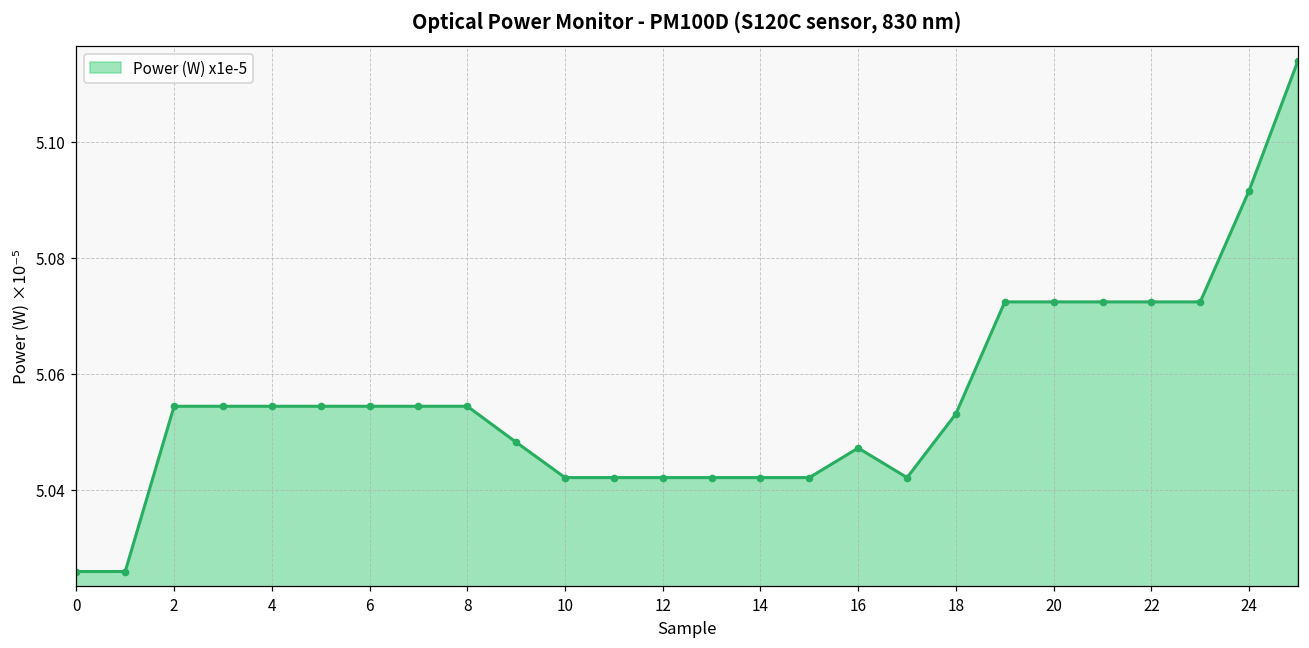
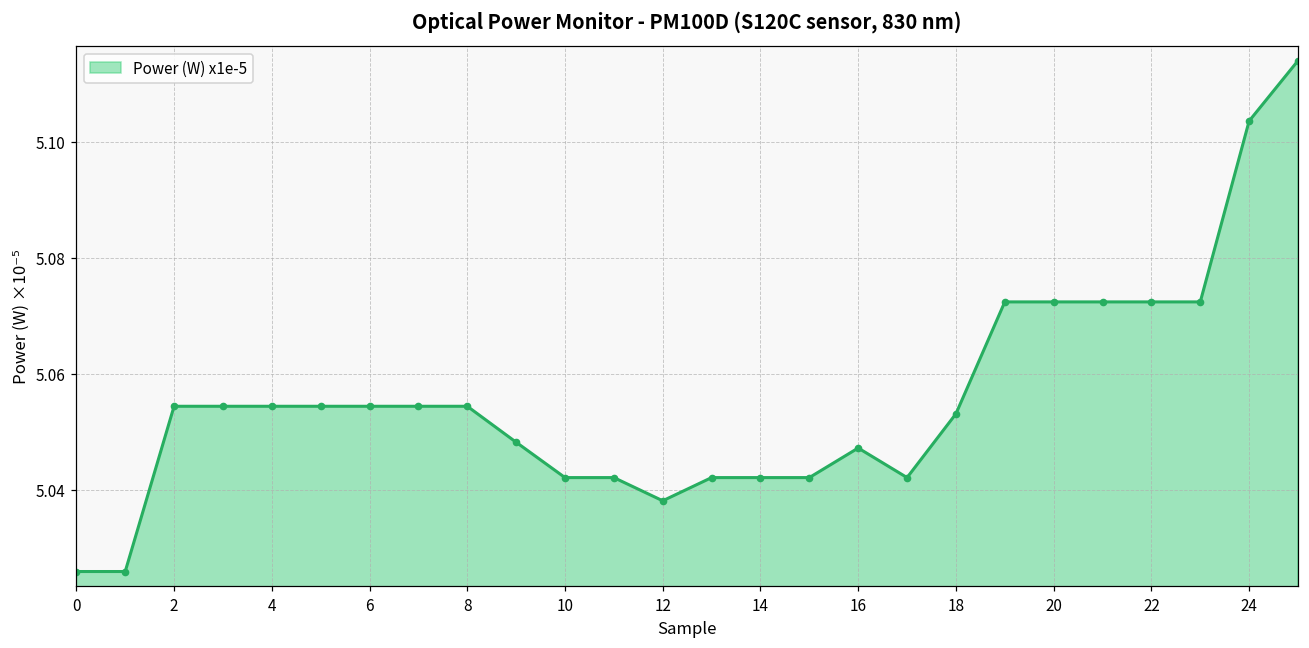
12: 5.042 -> 5.038
24: 5.092 -> 5.104
